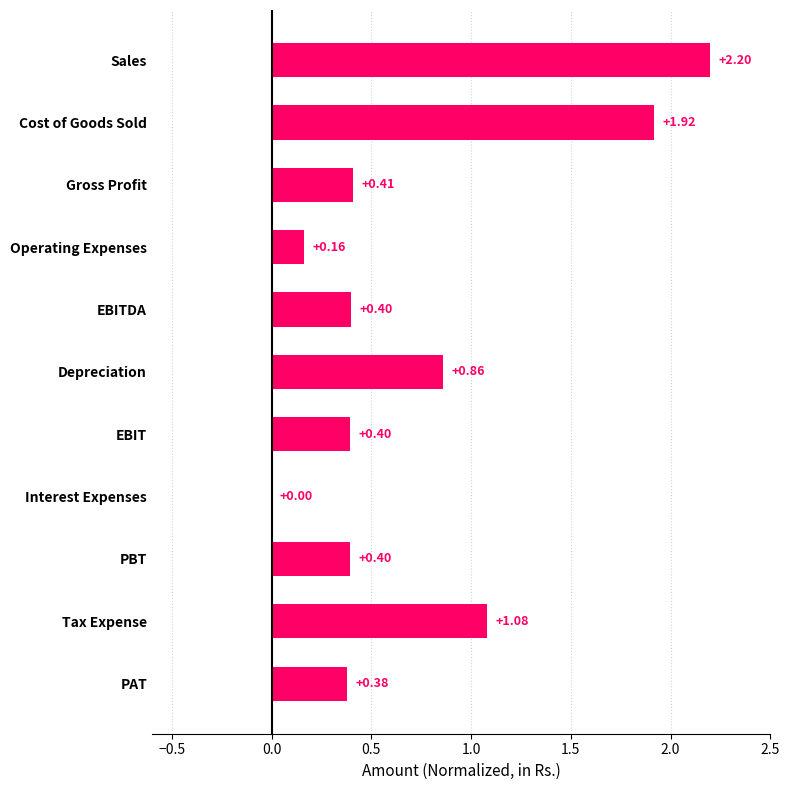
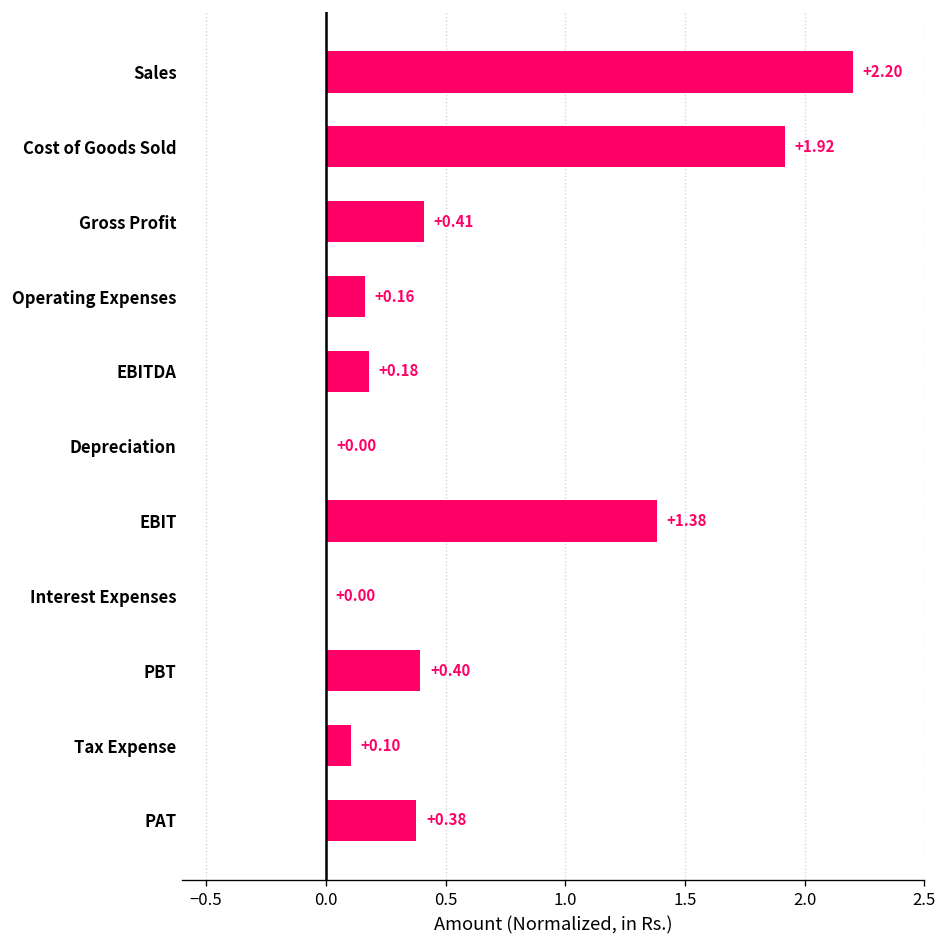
EBITDA: +0.40 -> +0.18
Depreciation: +0.86 -> +0.00
EBIT: +0.40 -> +1.38
Tax Expense: +1.08 -> +0.10
